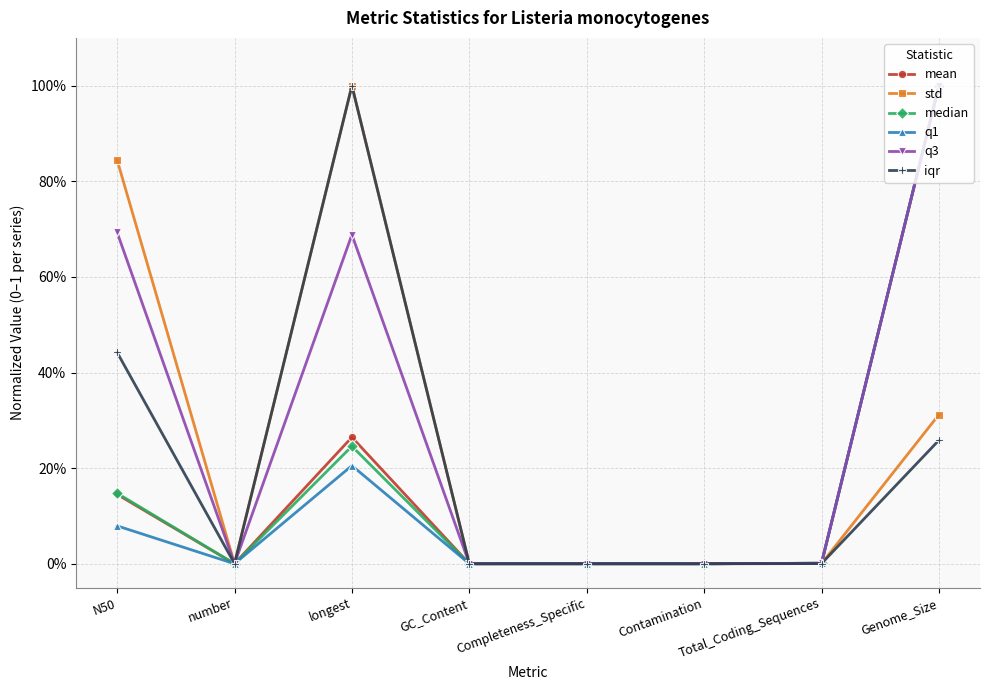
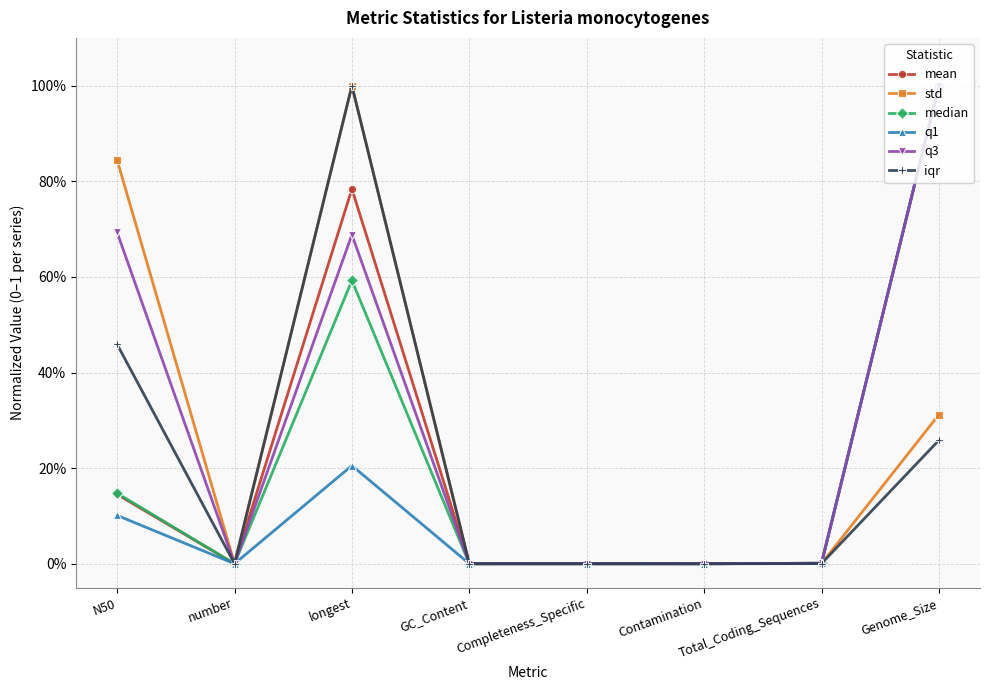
q1, N50: 8% -> 10%
iqr, N50: 44% -> 46%
mean, longest: 26% -> 78%
median, longest: 25% -> 59%
